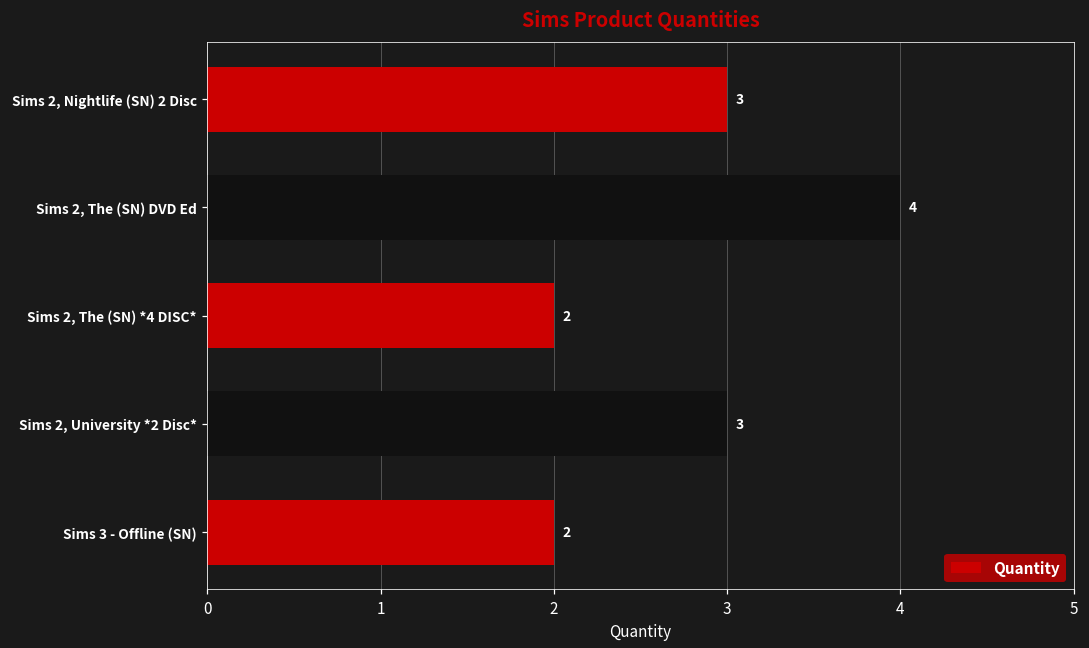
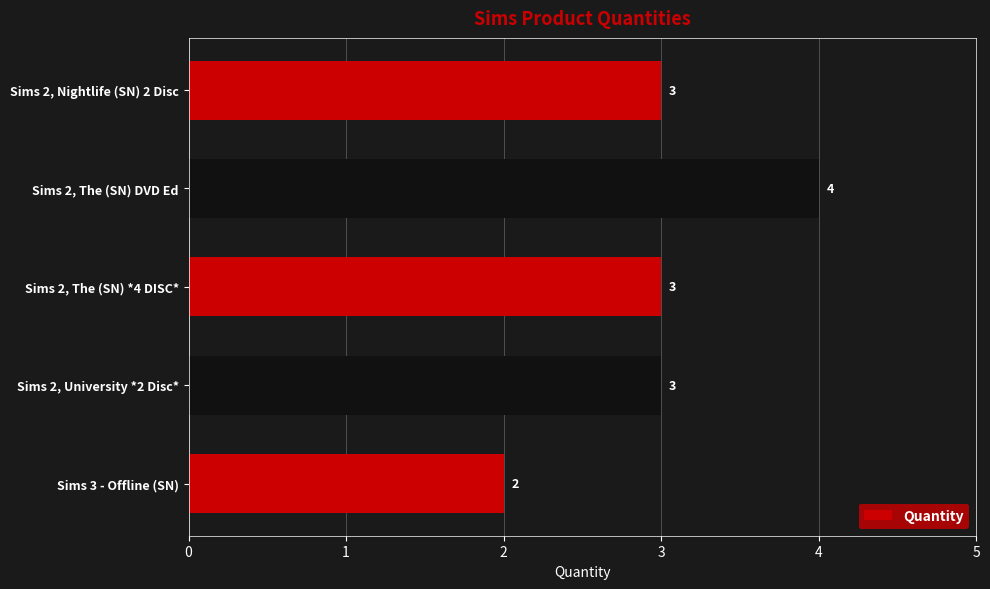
Sims 2, The (SN) *4 DISC*: 2 -> 3
